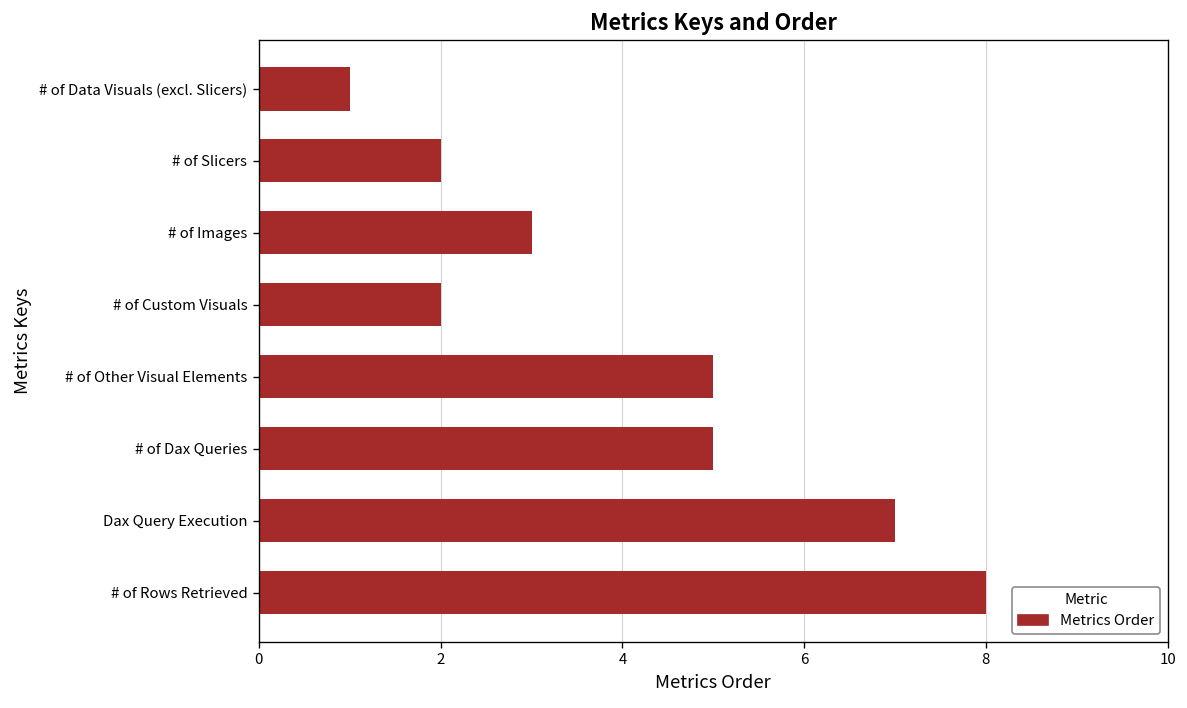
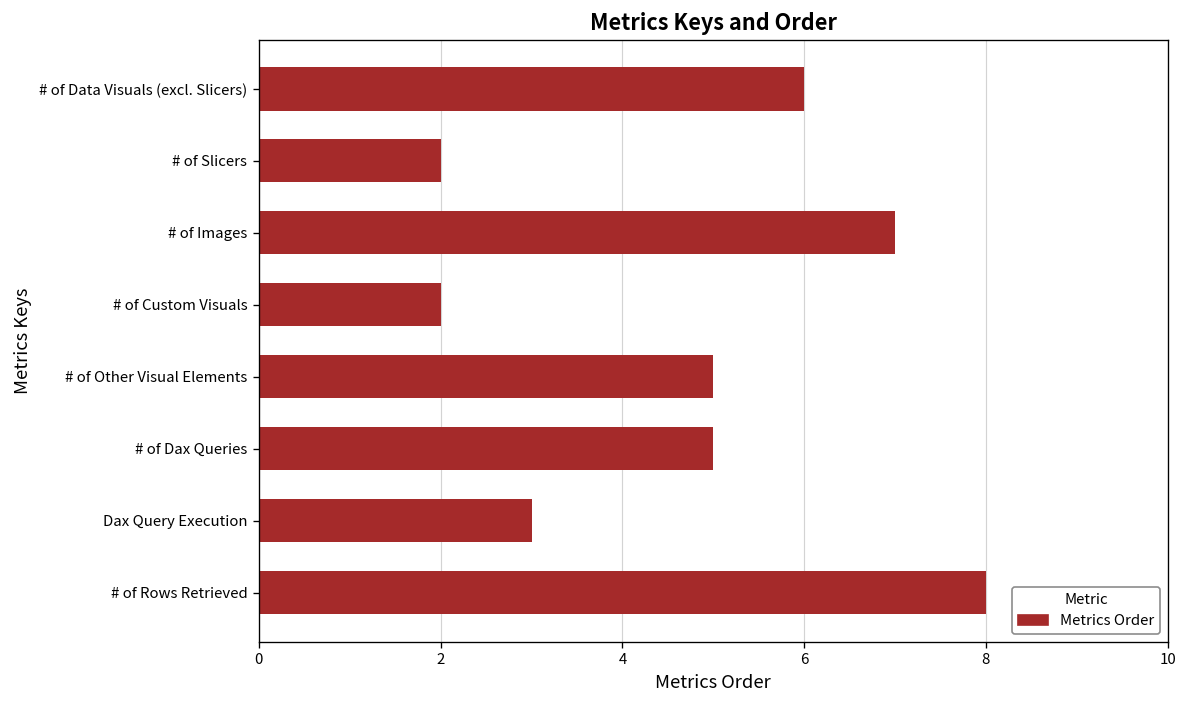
# of Data Visuals (excl. Slicers): 1 -> 6
# of Images: 3 -> 7
Dax Query Execution: 7 -> 3
